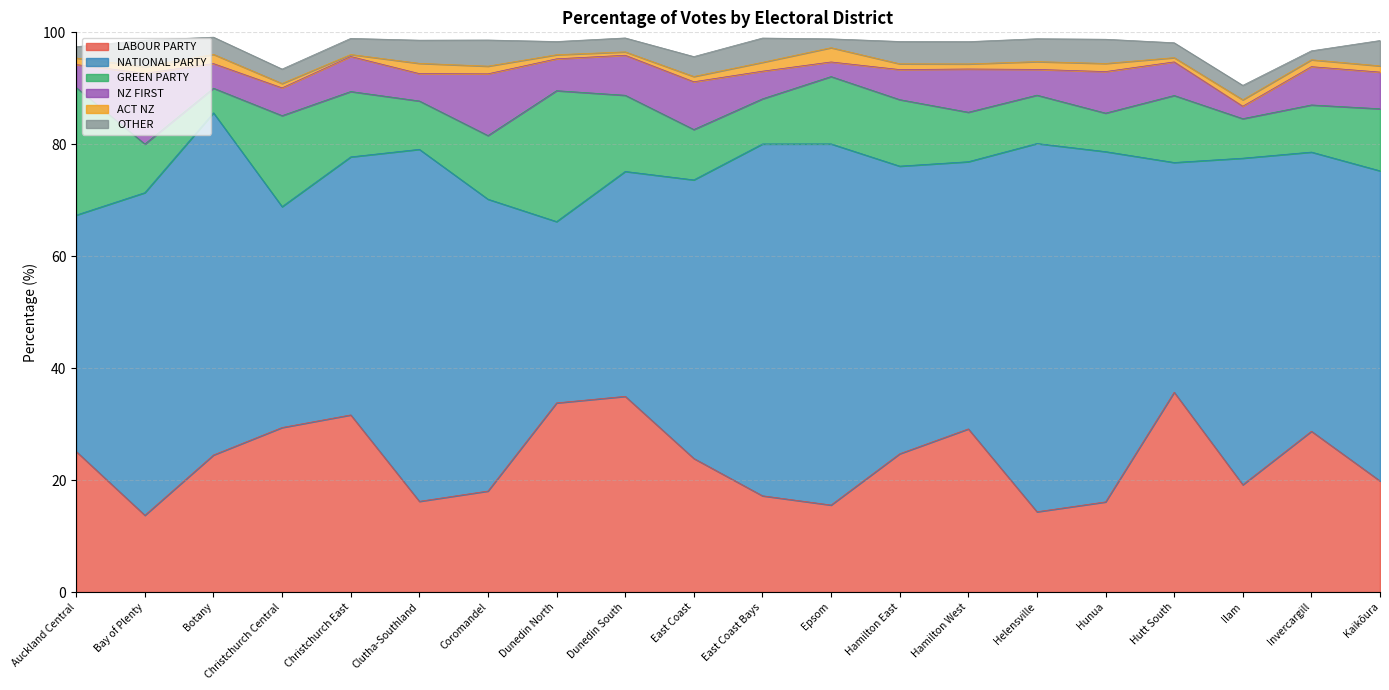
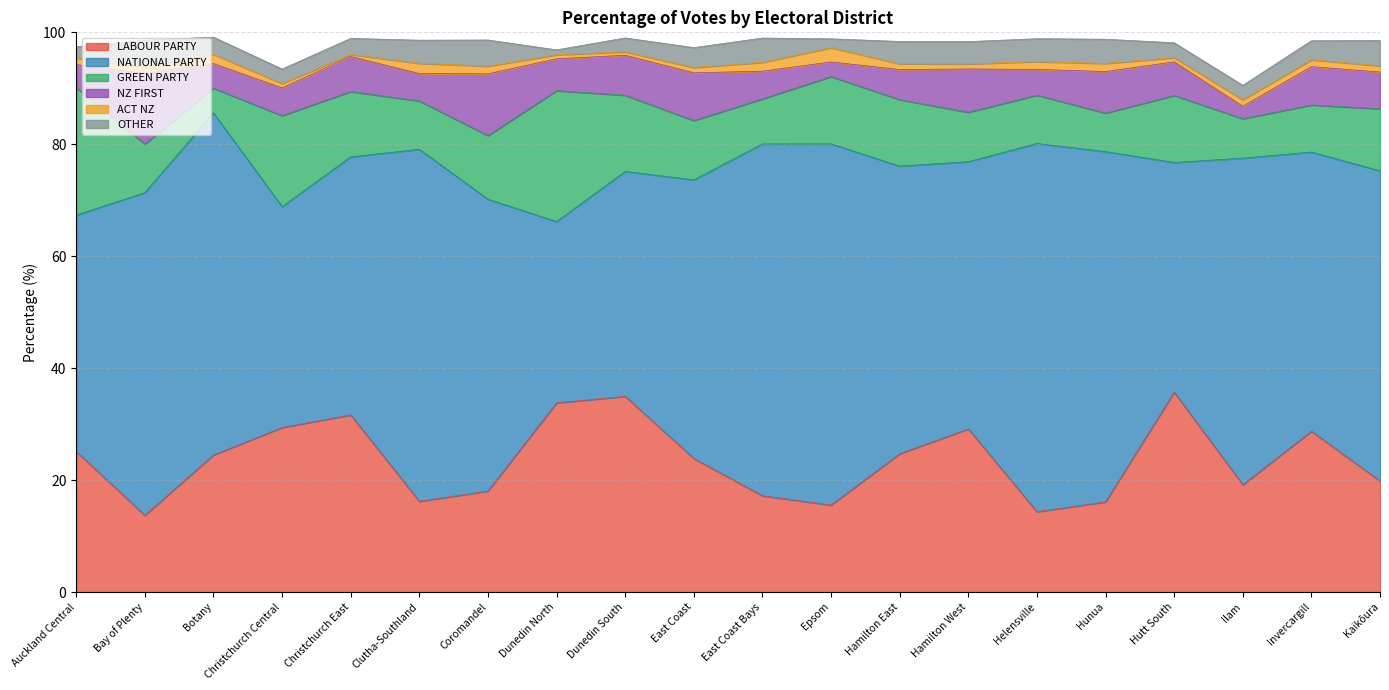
OTHER, Dunedin North: 2 -> 1
GREEN PARTY, East Coast: 9 -> 11
OTHER, Invercargill: 2 -> 3
